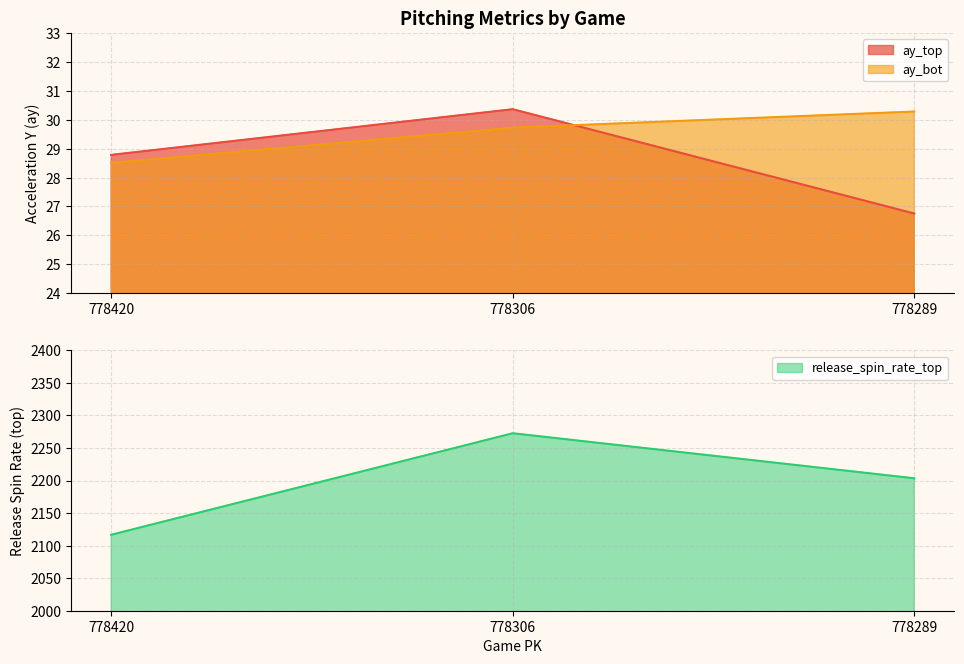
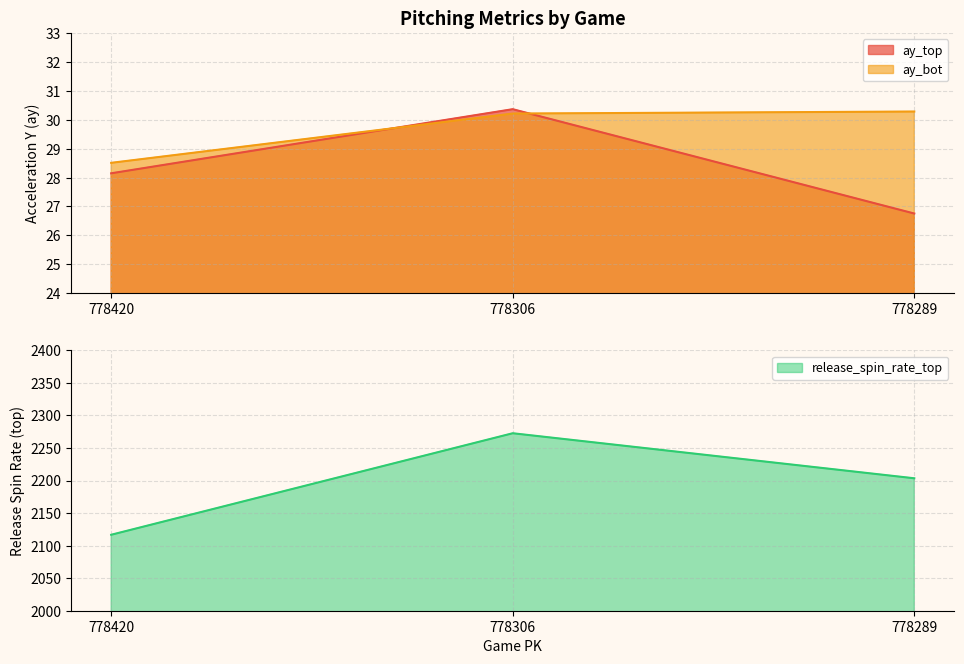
Pitching Metrics by Game, ay_top, 778420: 28.8 -> 28.1
Pitching Metrics by Game, ay_bot, 778306: 29.7 -> 30.2
